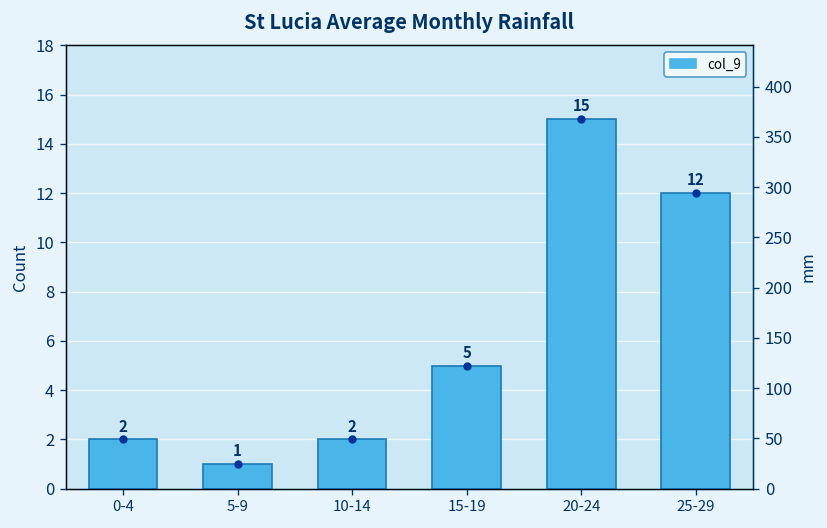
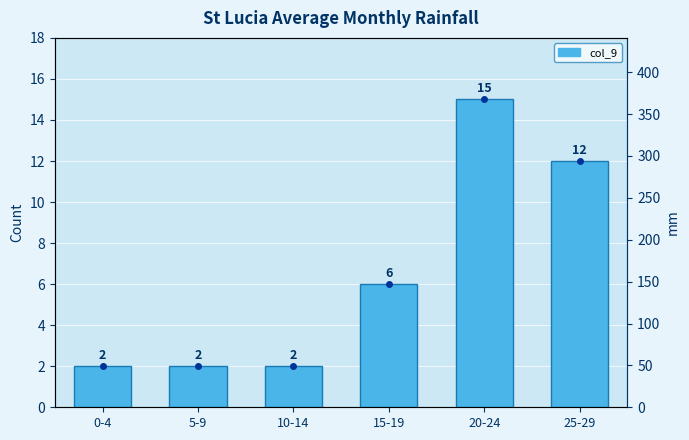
col_9, 5-9: 1 -> 2
col_9, 15-19: 5 -> 6
